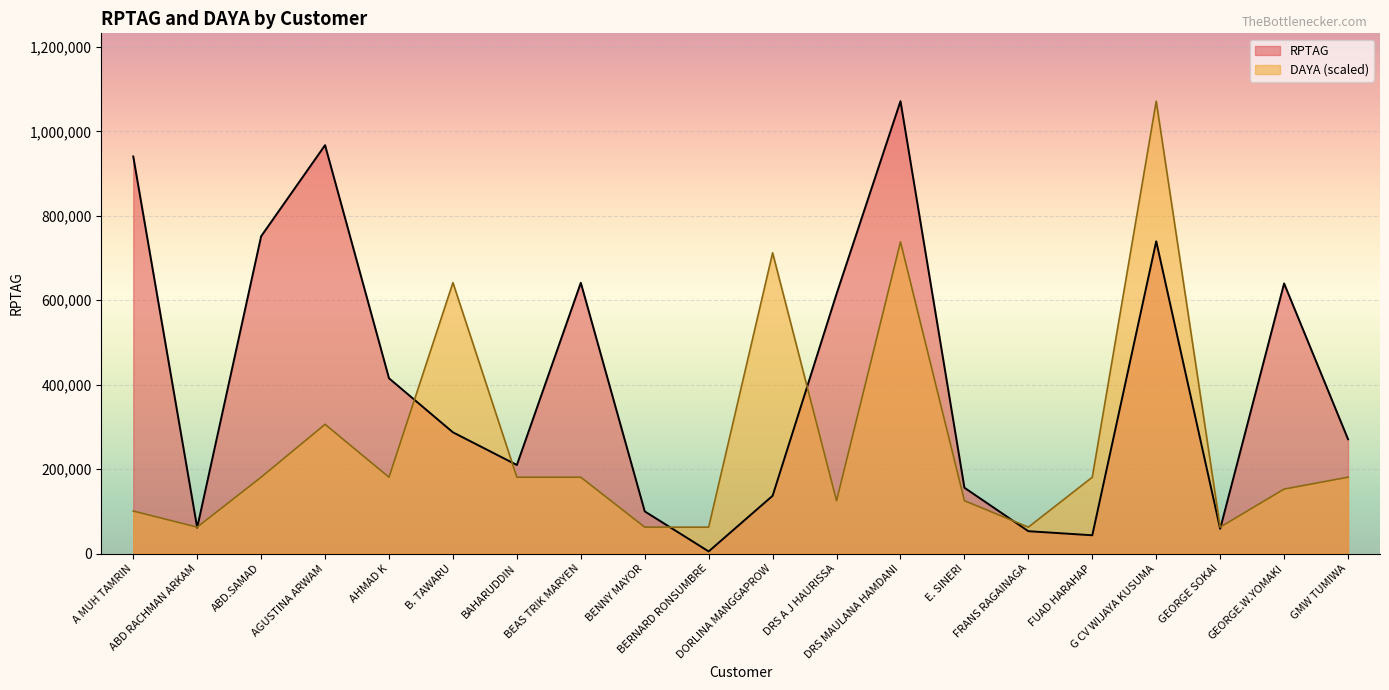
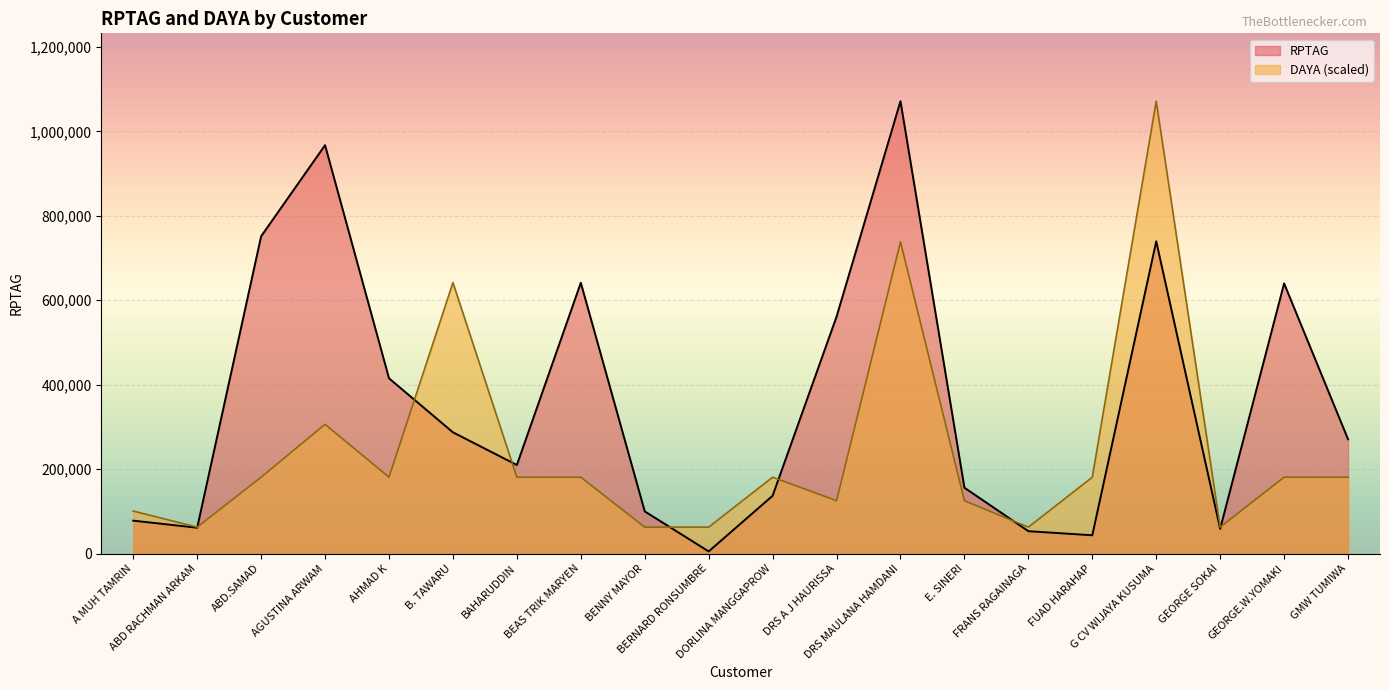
RPTAG, A MUH TAMRIN: 940,000 -> 80,000
DAYA (scaled), DORLINA MANGGAPROW: 710,000 -> 180,000
RPTAG, DRS A J HAURISSA: 620,000 -> 560,000
DAYA (scaled), GEORGE.W.YOMAKI: 150,000 -> 180,000
